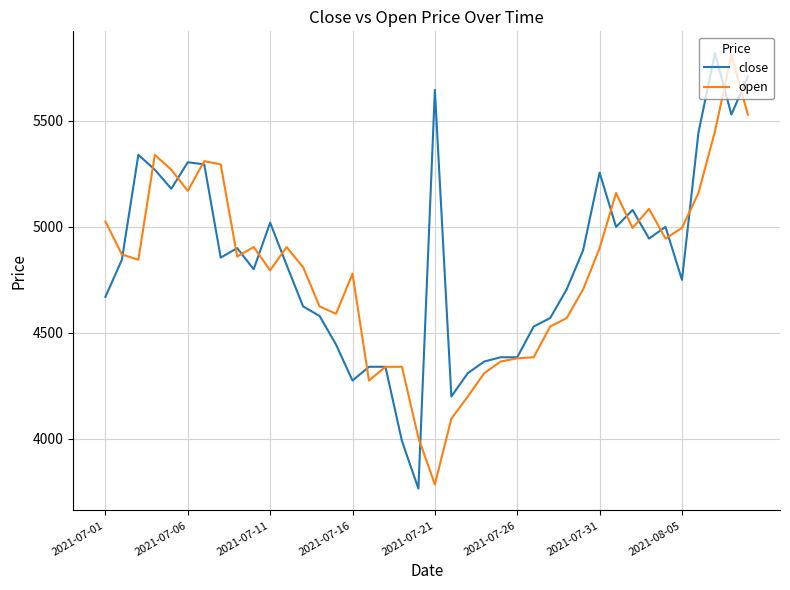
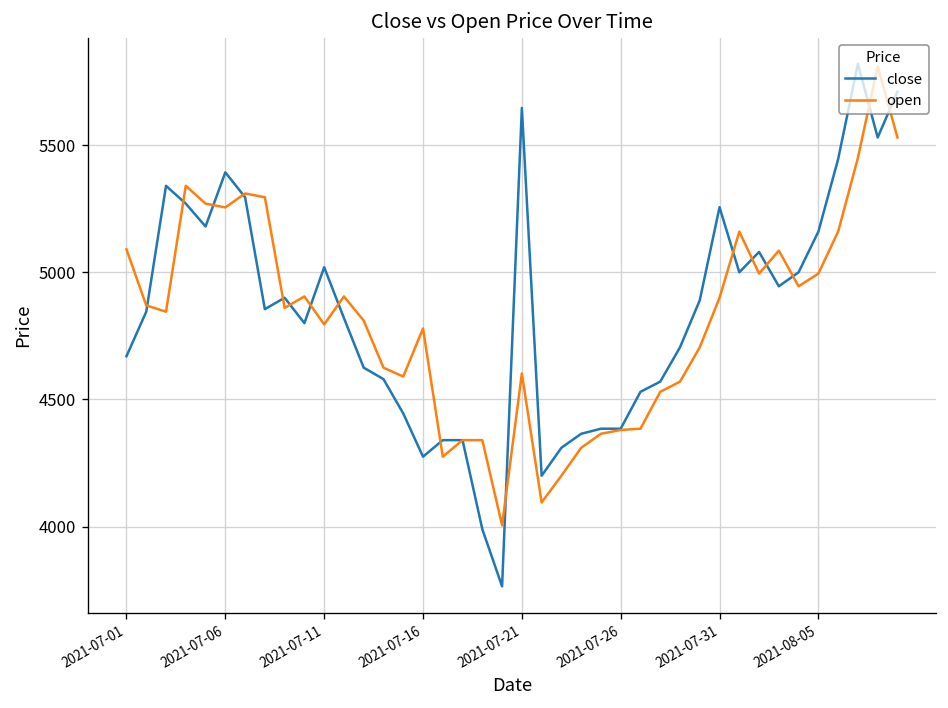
open, 2021-07-01: 5030 -> 5090
close, 2021-07-06: 5310 -> 5390
open, 2021-07-06: 5170 -> 5260
open, 2021-07-21: 3790 -> 4600
close, 2021-08-05: 4750 -> 5160
